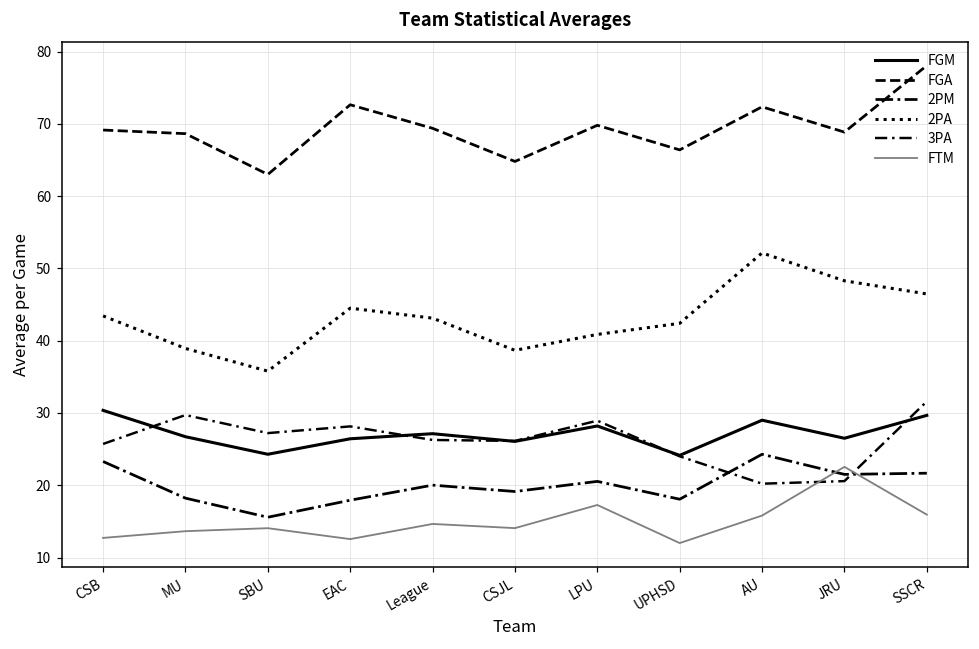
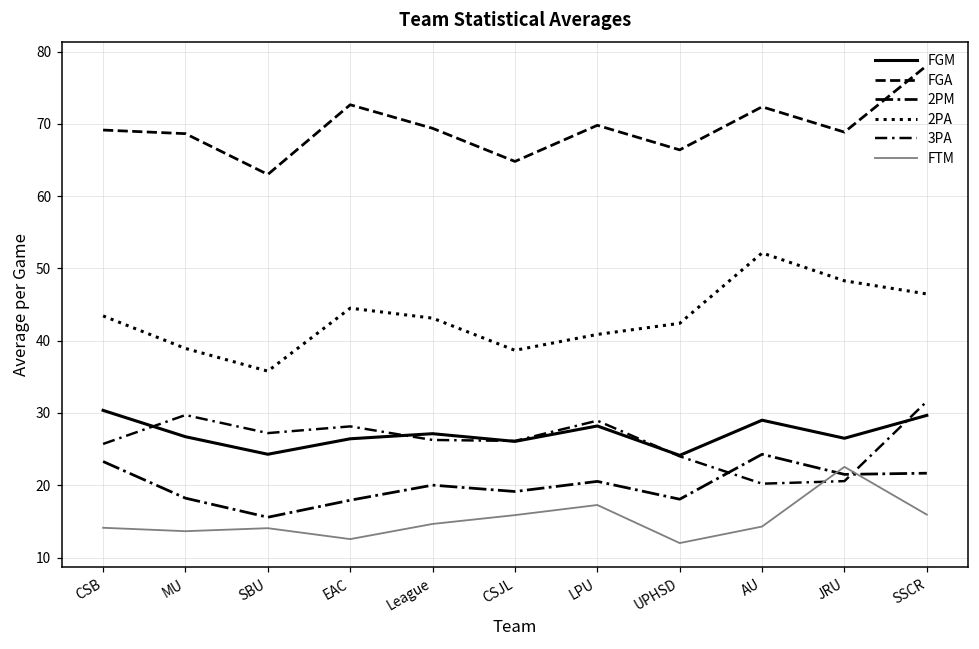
FTM, CSB: 13 -> 14
FTM, CSJL: 14 -> 16
FTM, AU: 16 -> 14
